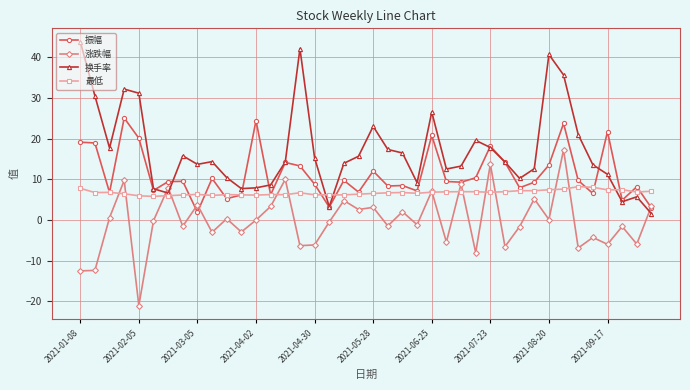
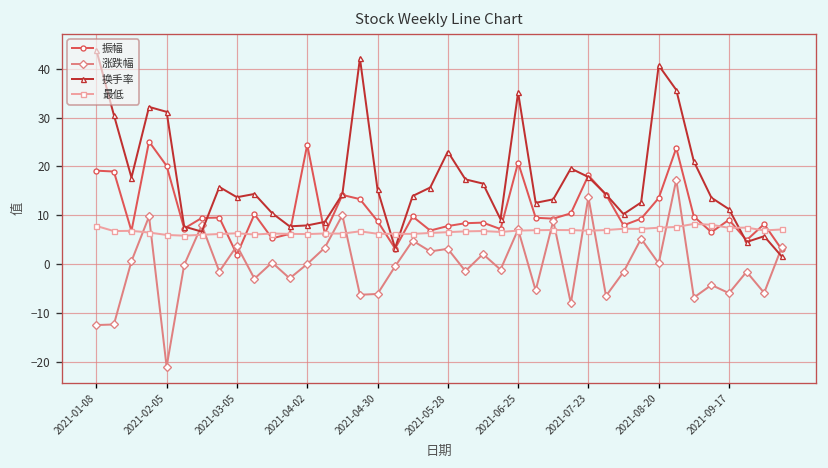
振幅, 2021-05-28: 12 -> 8
换手率, 2021-06-25: 27 -> 35
振幅, 2021-09-17: 22 -> 9
